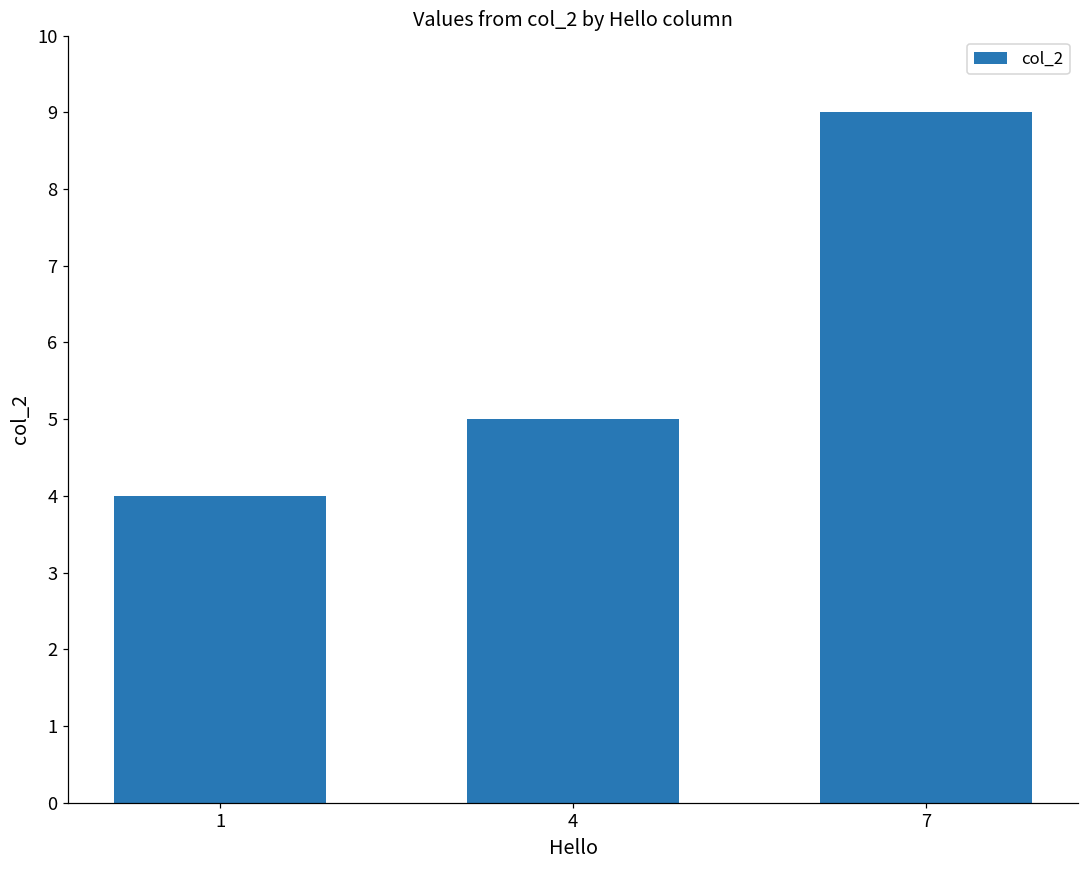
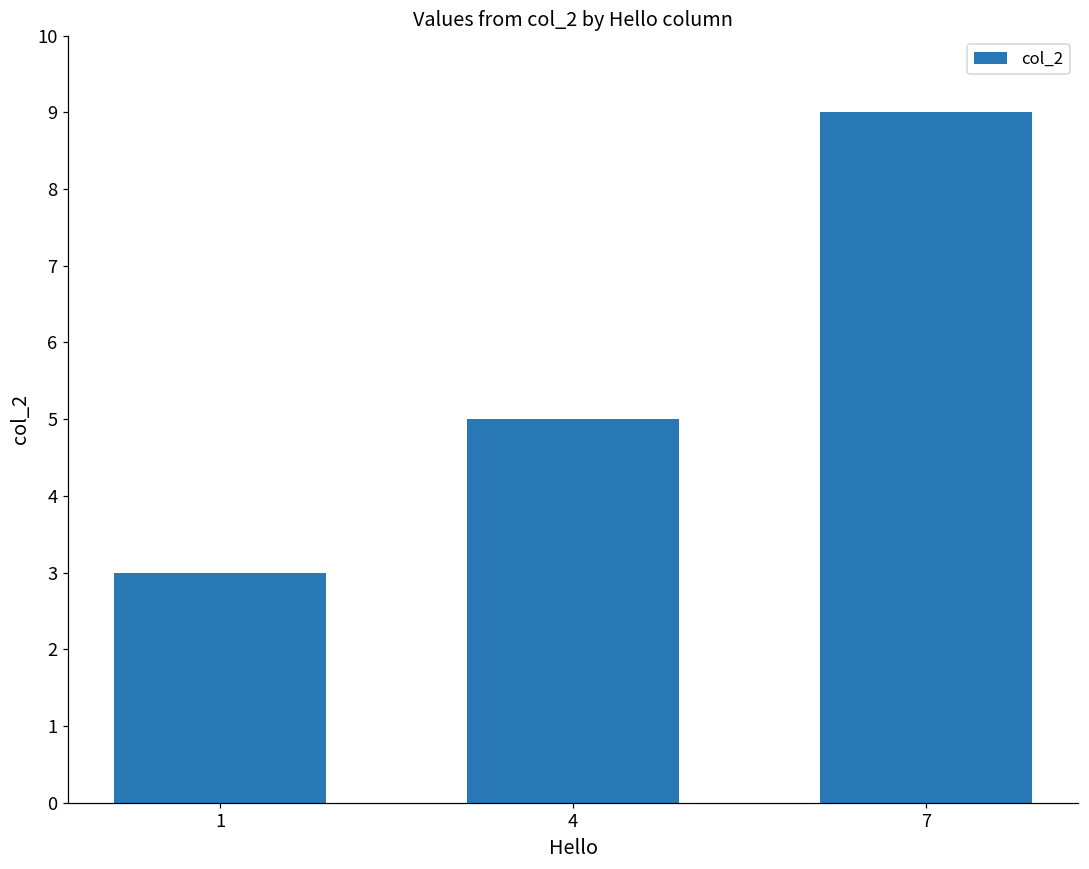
1: 4 -> 3
